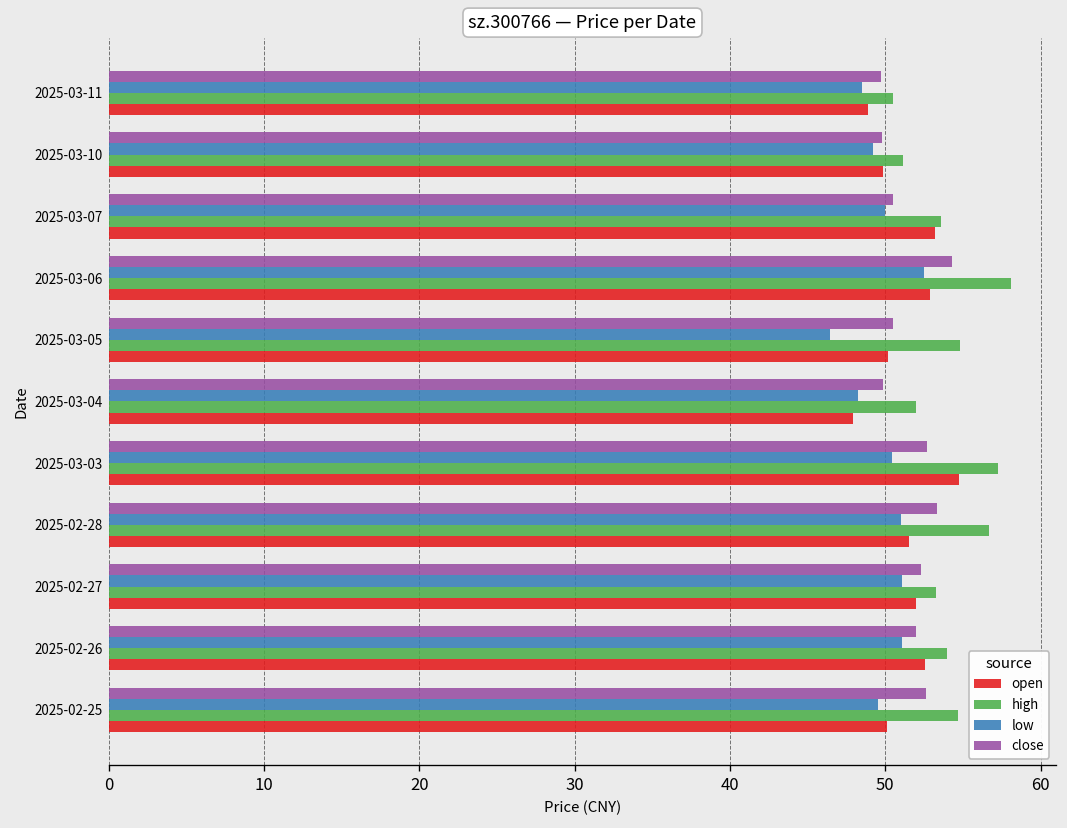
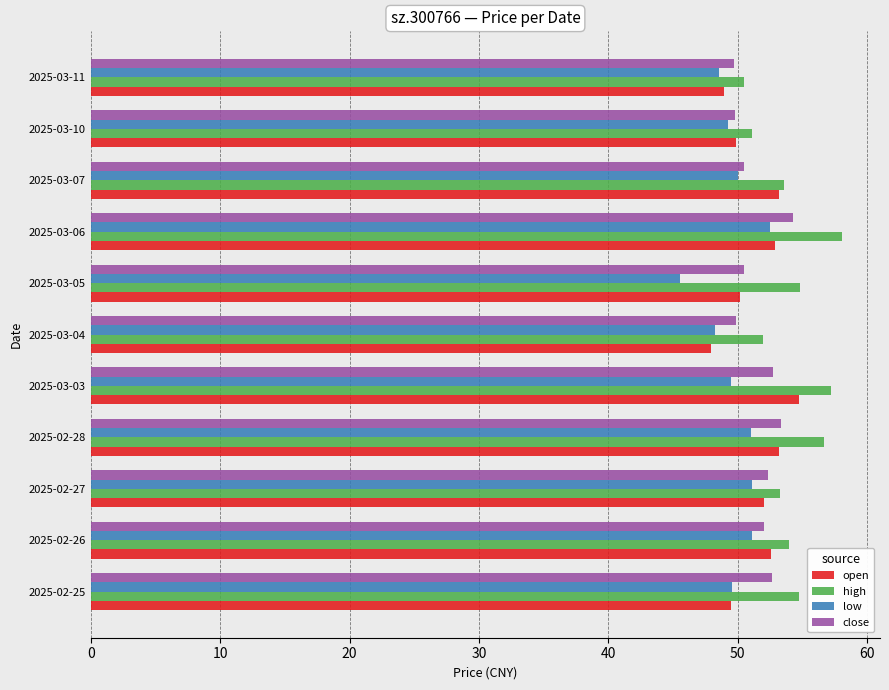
low, 2025-03-05: 46.4 -> 45.6
low, 2025-03-03: 50.4 -> 49.5
open, 2025-02-28: 51.5 -> 53.2
open, 2025-02-25: 50.1 -> 49.5
